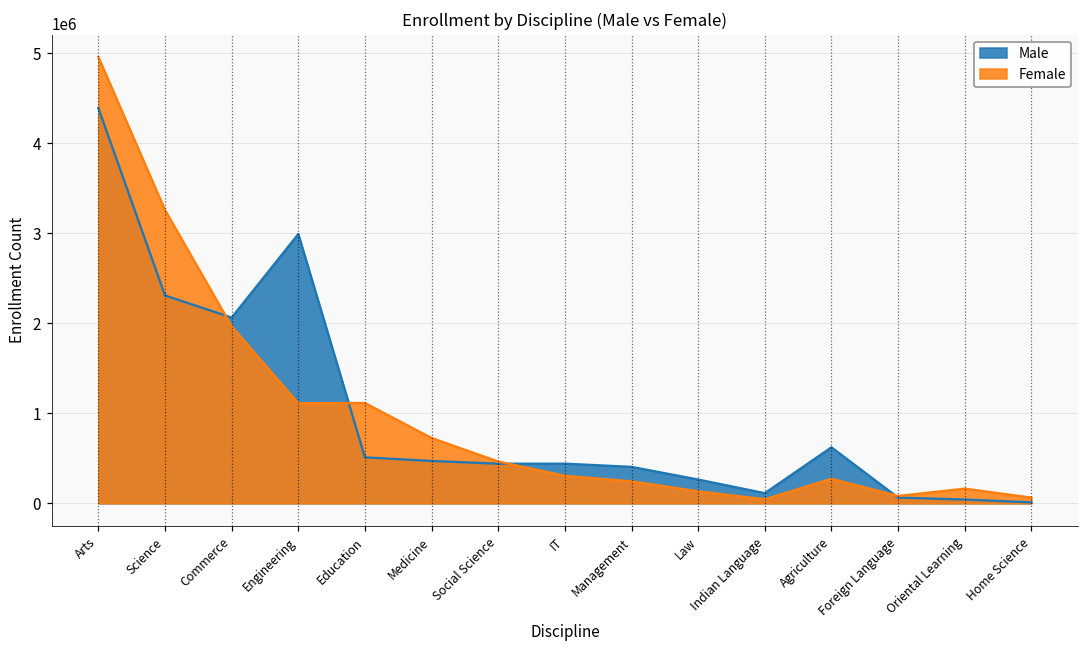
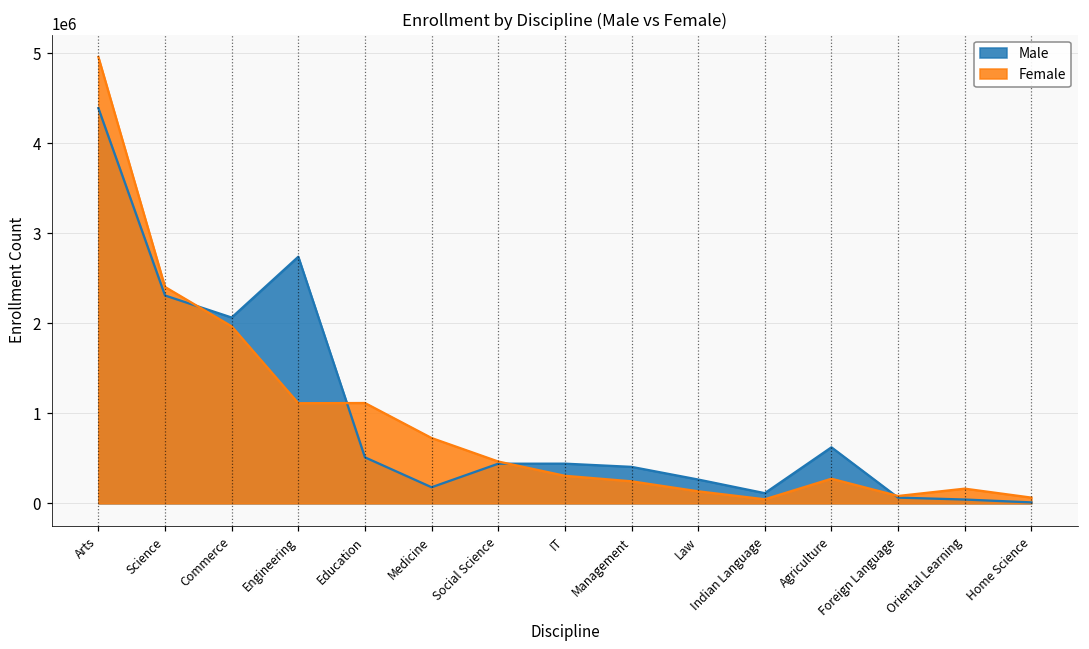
Female, Science: 3300000 -> 2400000
Male, Engineering: 3000000 -> 2700000
Male, Medicine: 500000 -> 200000
